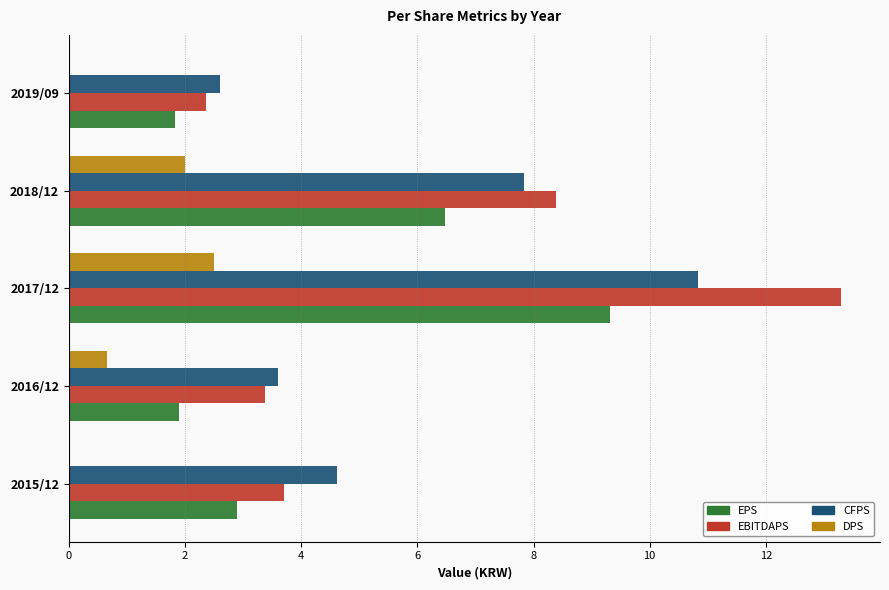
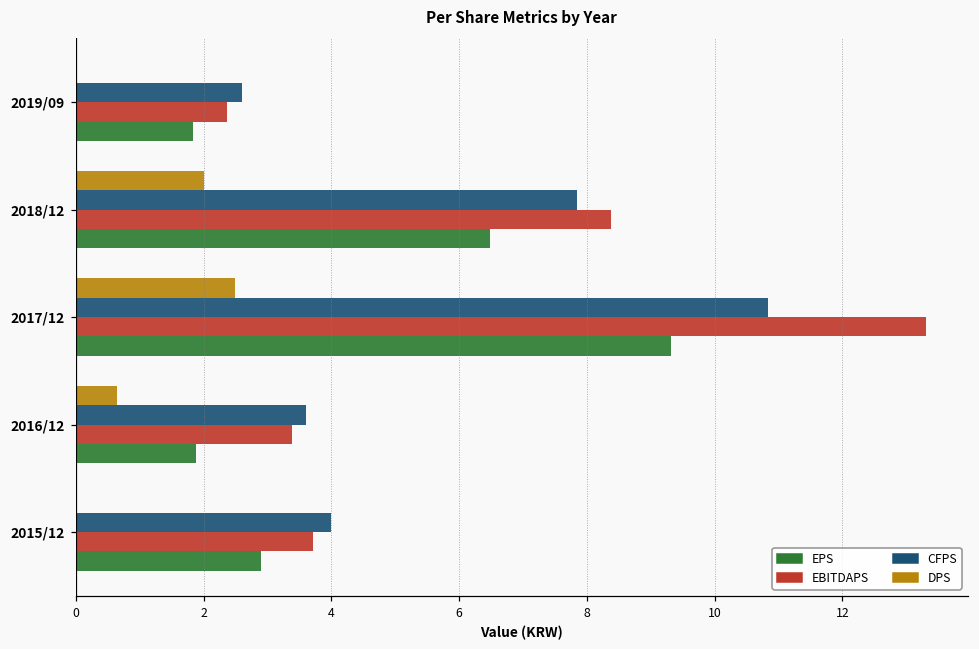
CFPS, 2015/12: 4.6 -> 4.0
